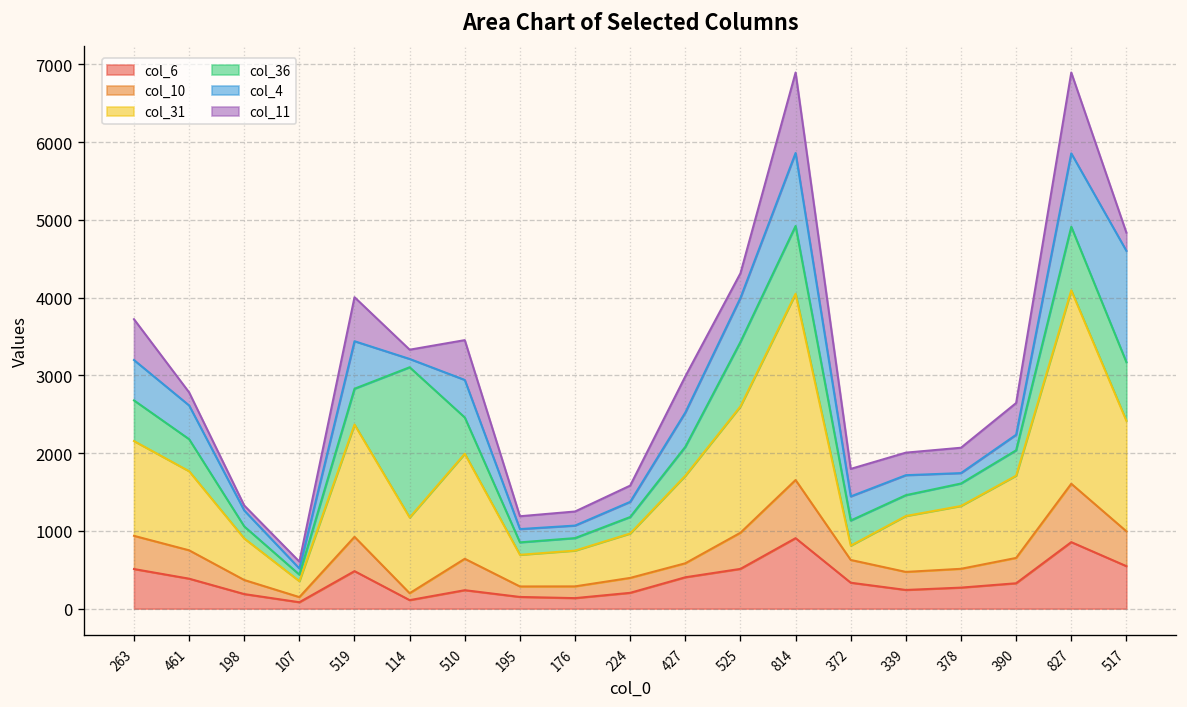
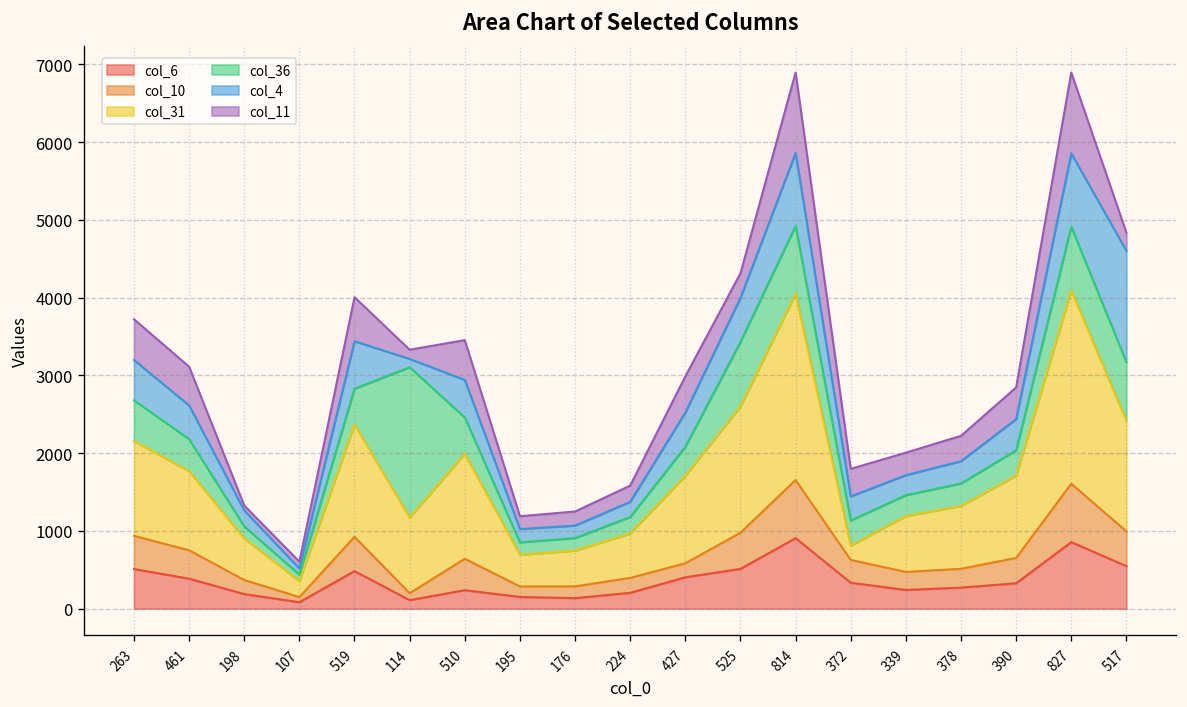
col_11, 461: 200 -> 500
col_4, 378: 100 -> 300
col_4, 390: 200 -> 400
